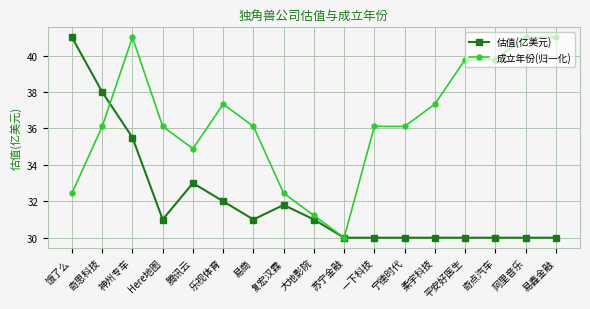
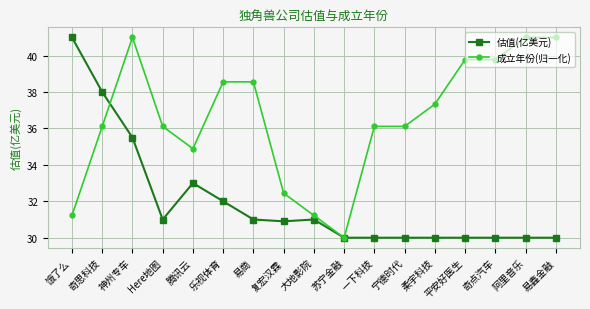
成立年份(归一化), 饿了么: 32.4 -> 31.2
成立年份(归一化), 乐视体育: 37.3 -> 38.6
成立年份(归一化), 易商: 36.1 -> 38.6
估值(亿美元), 复宏汉霖: 31.8 -> 30.9
